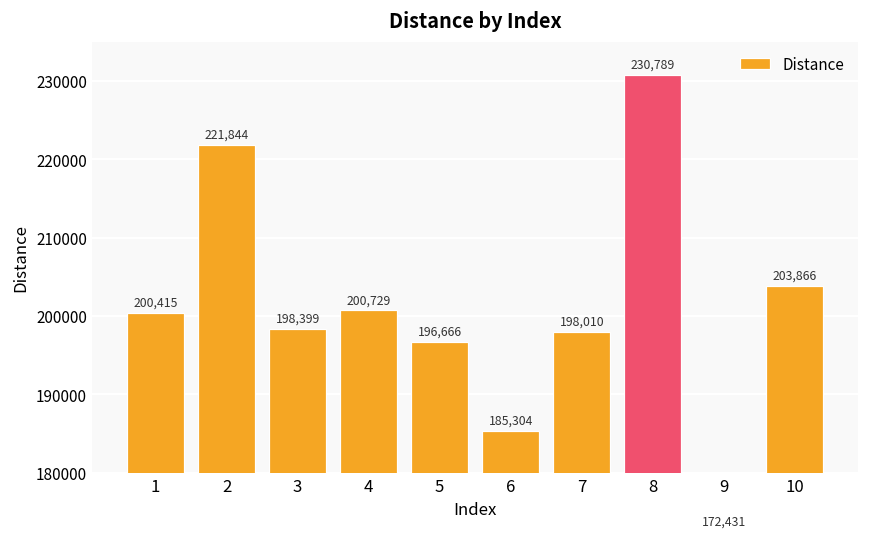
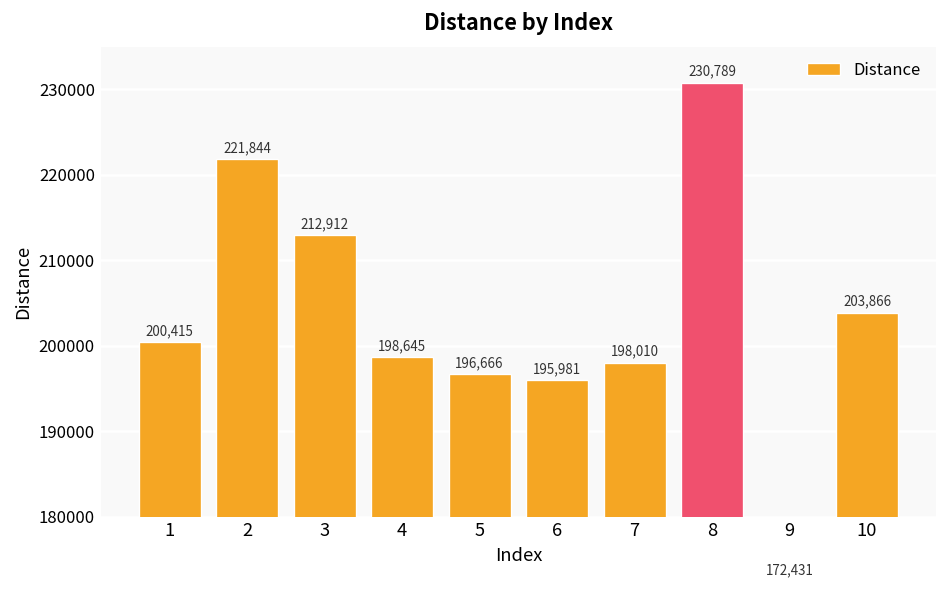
3: 198,399 -> 212,912
4: 200,729 -> 198,645
6: 185,304 -> 195,981
